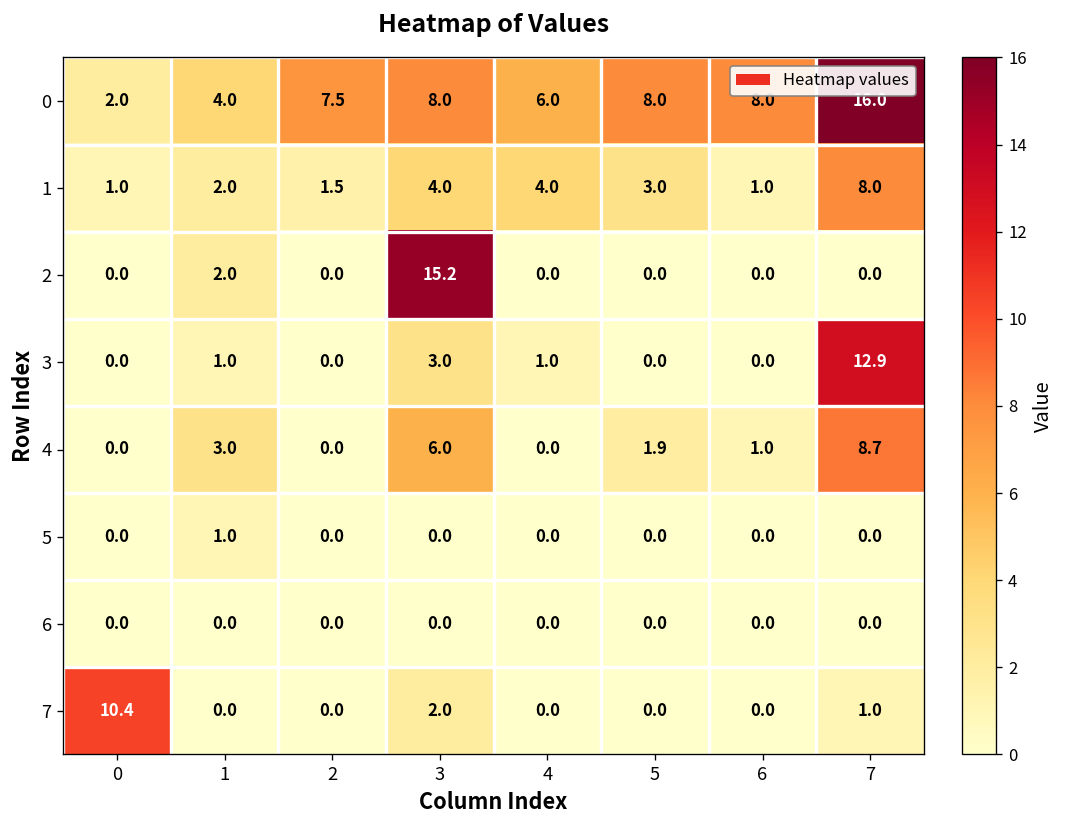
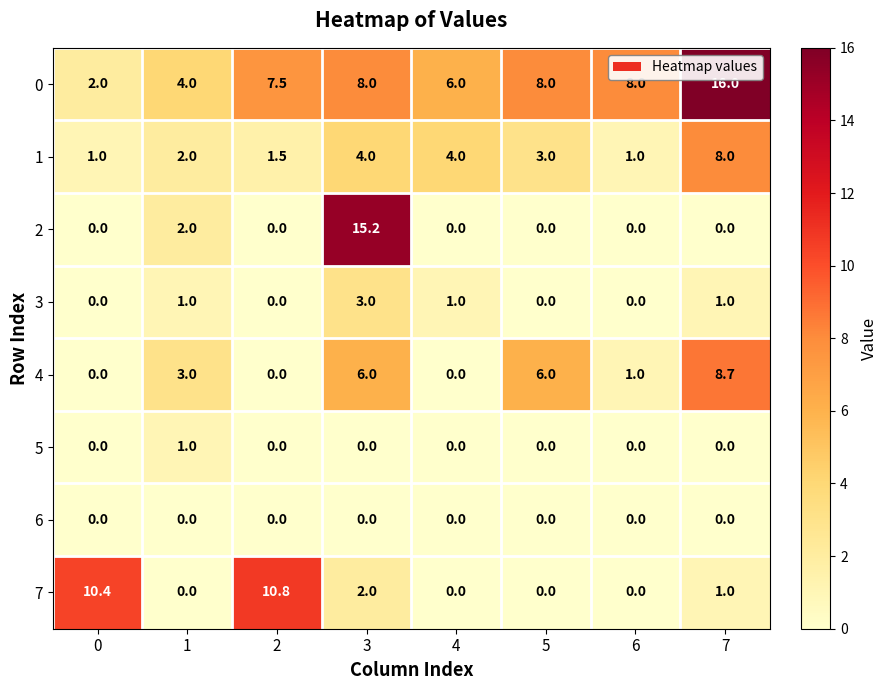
3, 7: 12.9 -> 1.0
4, 5: 1.9 -> 6.0
7, 2: 0.0 -> 10.8
